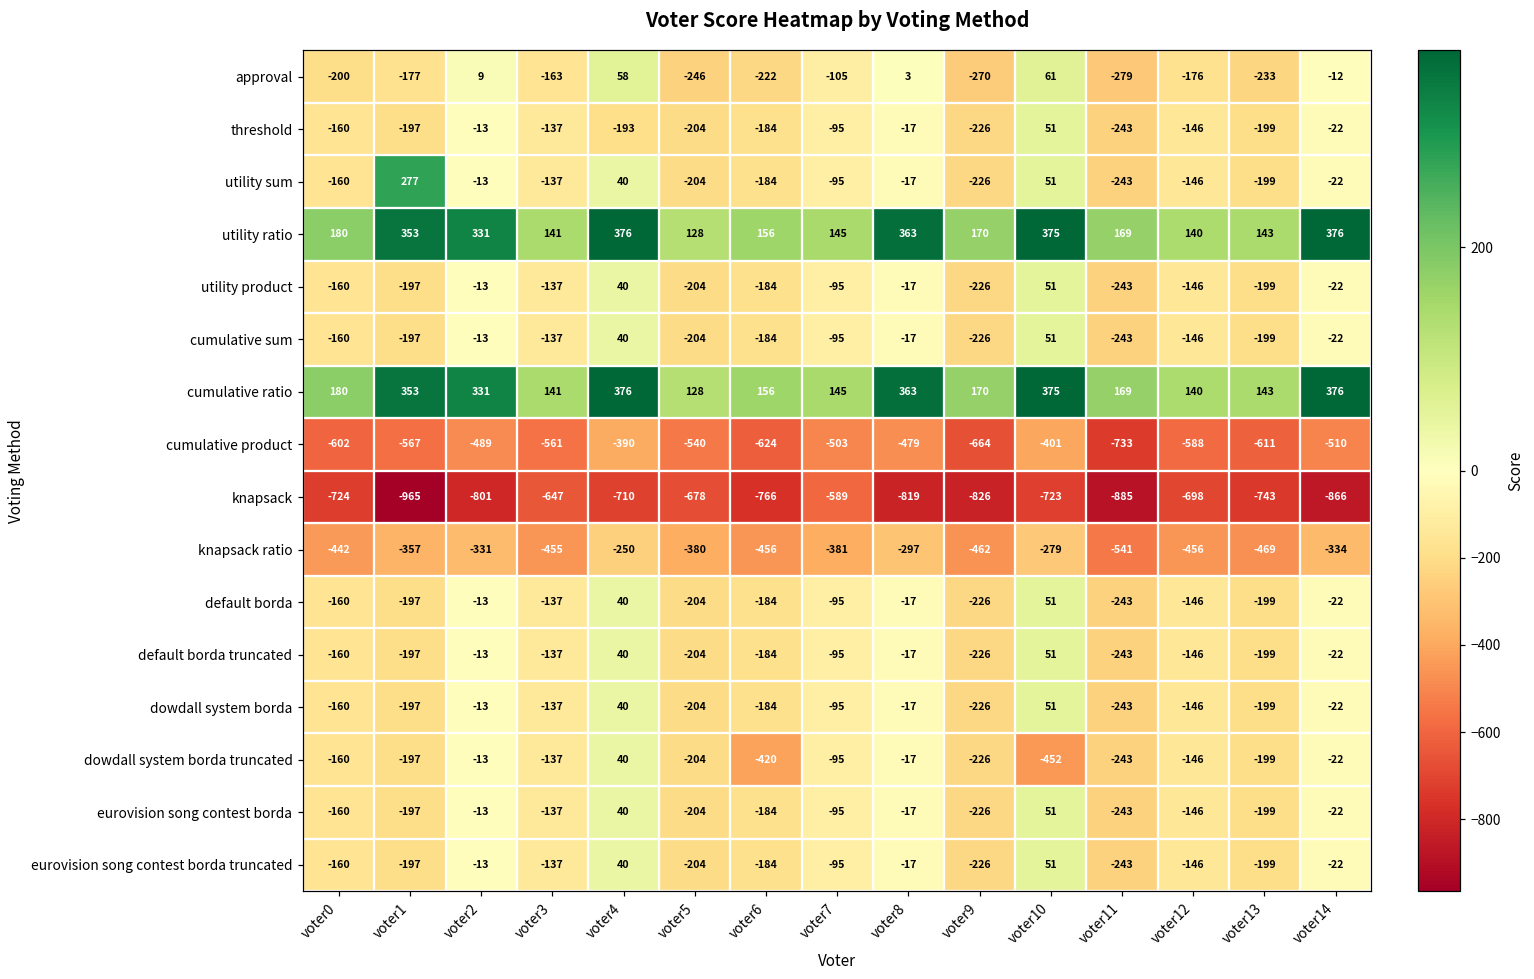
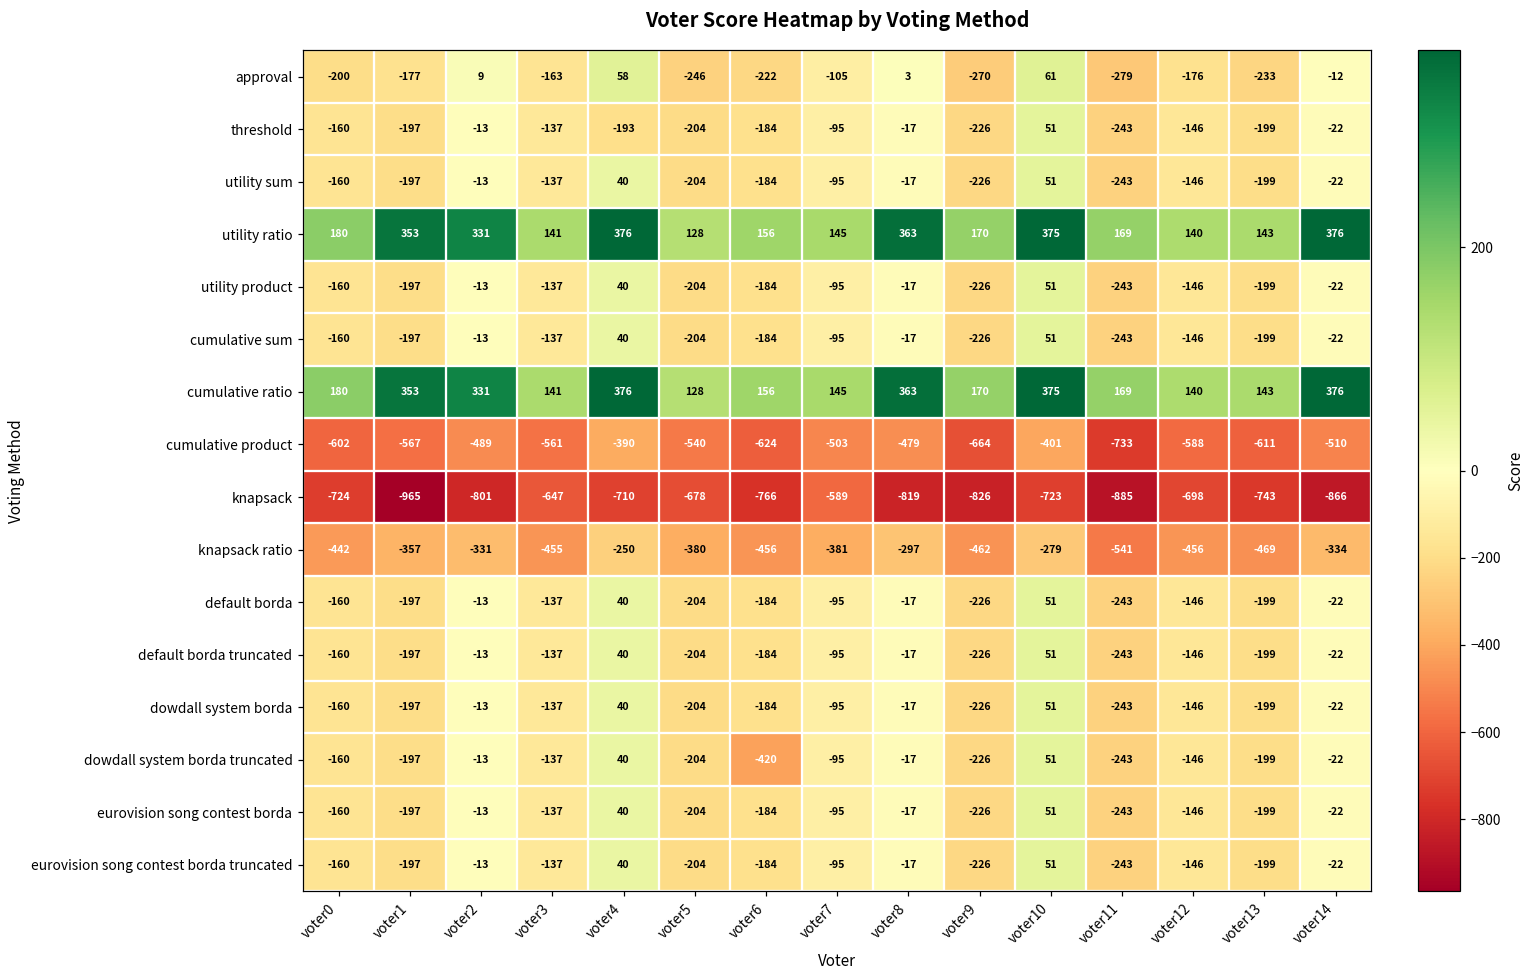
utility sum, voter1: 277 -> -197
dowdall system borda truncated, voter10: -452 -> 51
